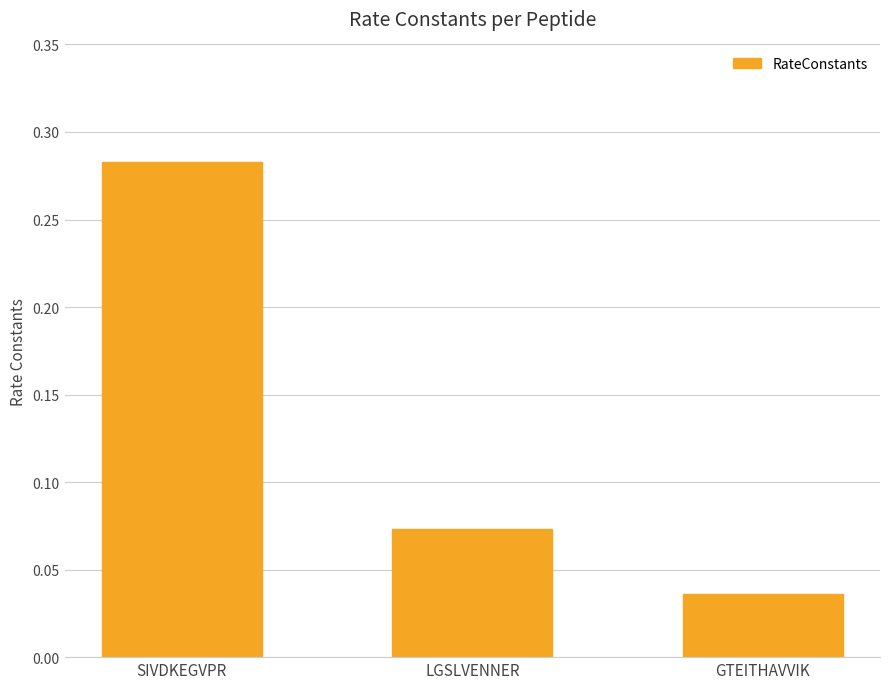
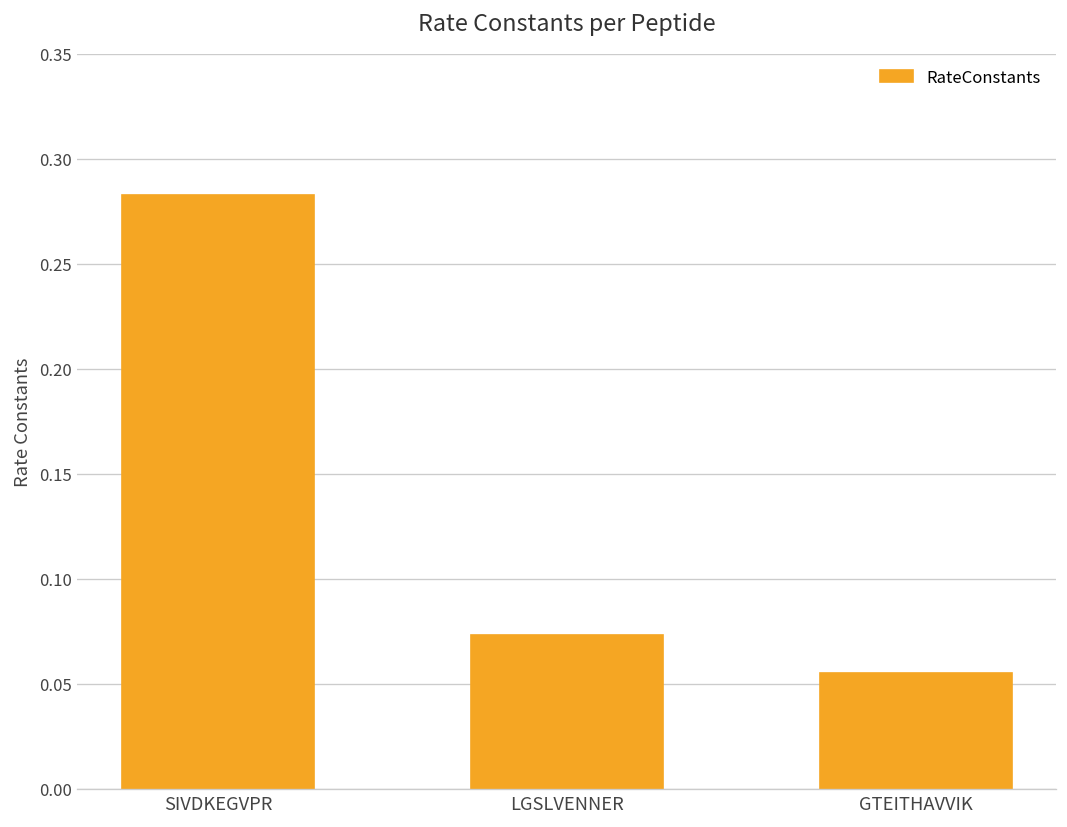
GTEITHAVVIK: 0.036 -> 0.055
